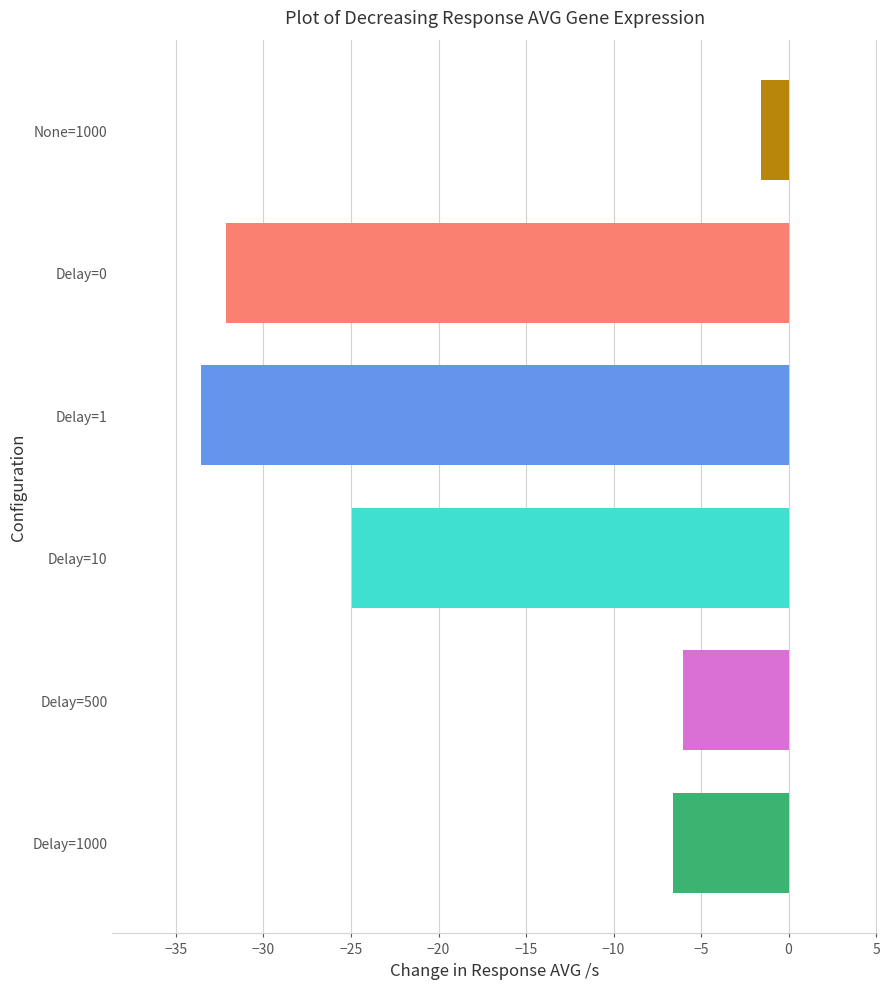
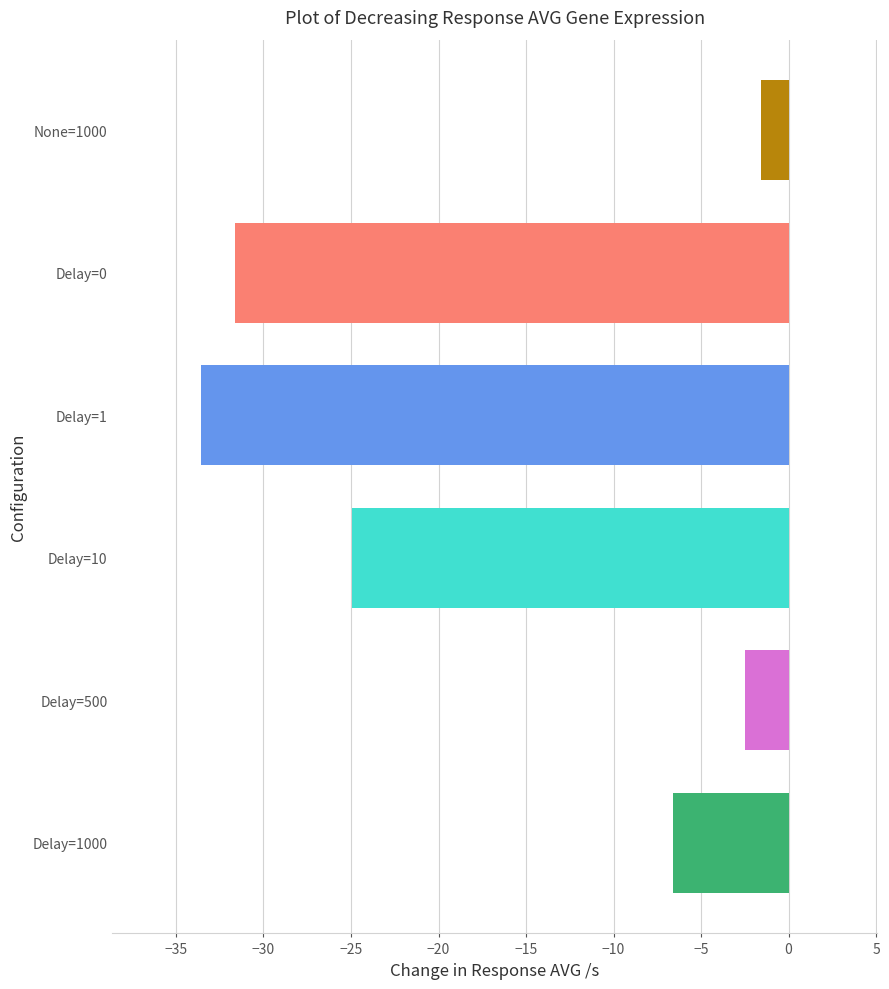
Delay=0: -32.1 -> -31.6
Delay=500: -6.0 -> -2.5
